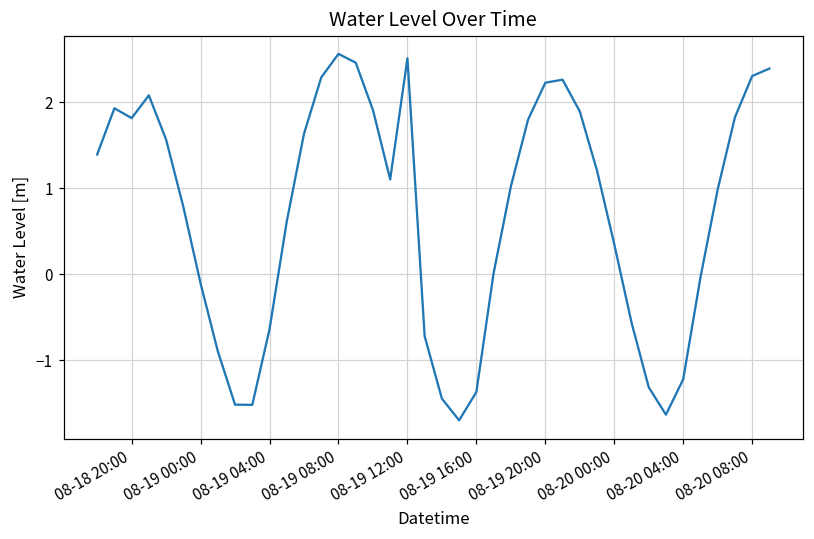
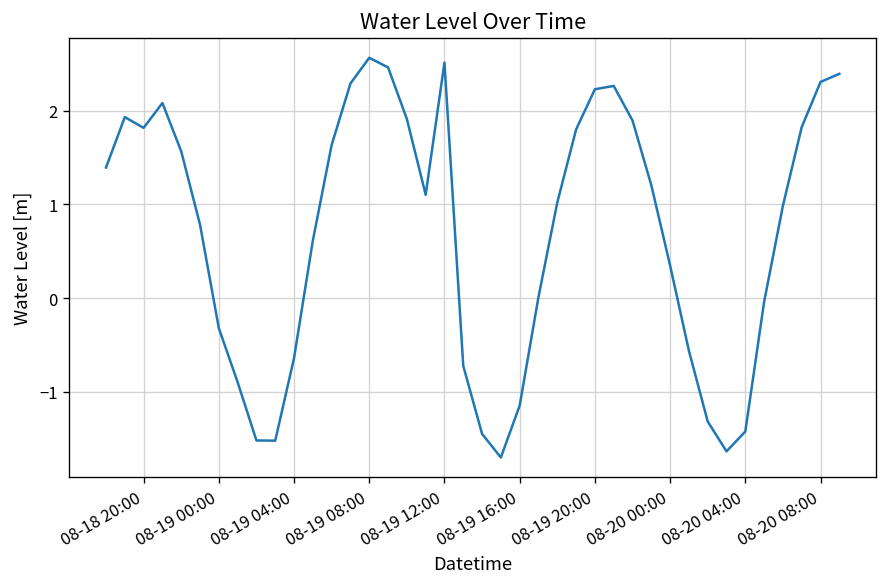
08-19 00:00: -0.1 -> -0.3
08-19 16:00: -1.4 -> -1.1
08-20 04:00: -1.2 -> -1.4
